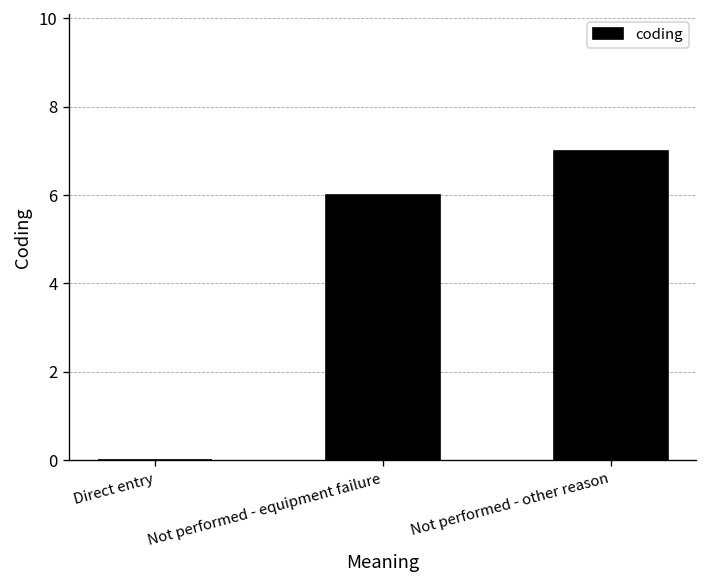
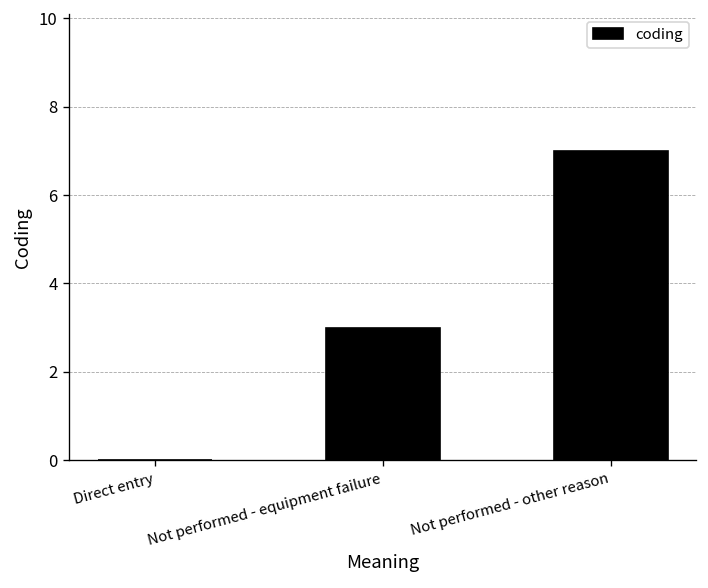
Not performed - equipment failure: 6 -> 3
